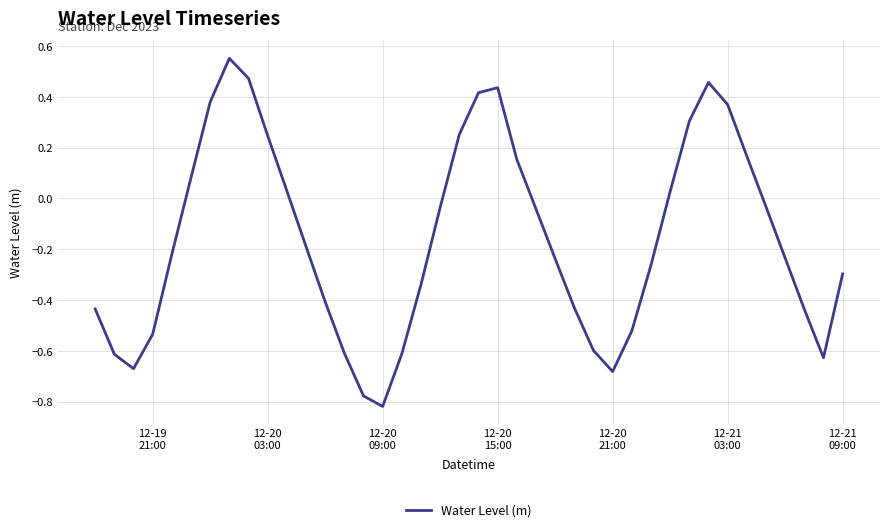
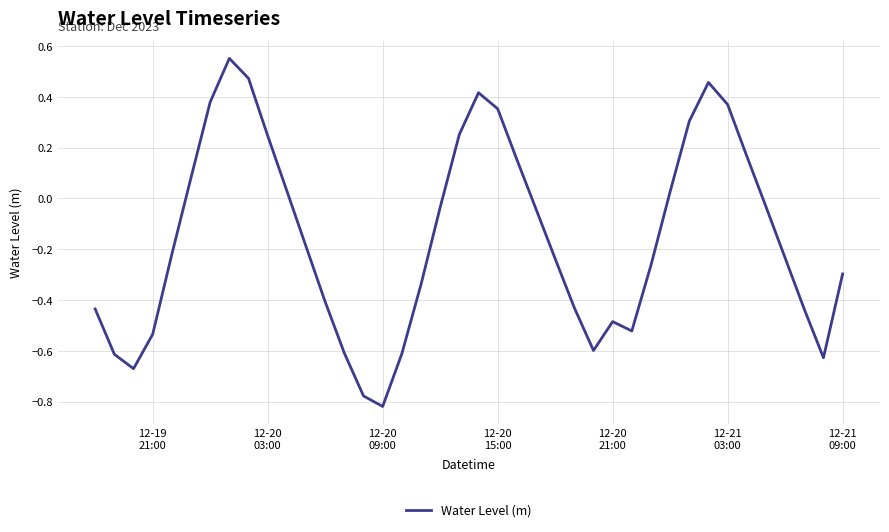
12-20 15:00: 0.44 -> 0.35
12-20 21:00: -0.68 -> -0.48
